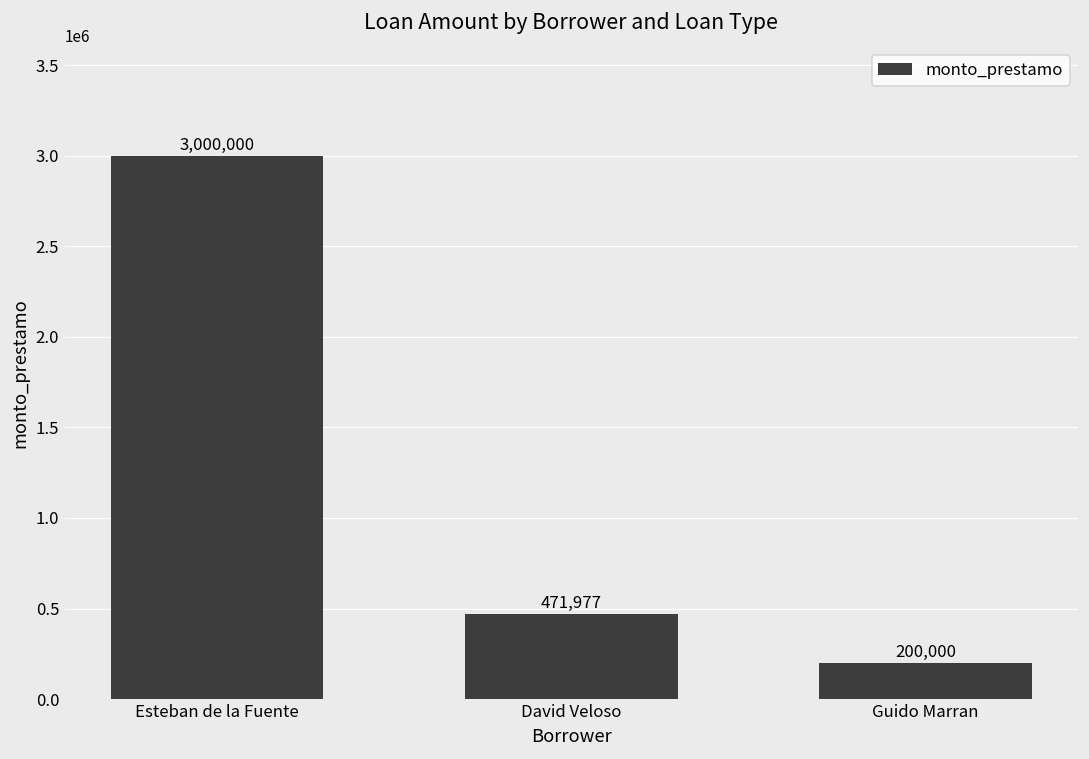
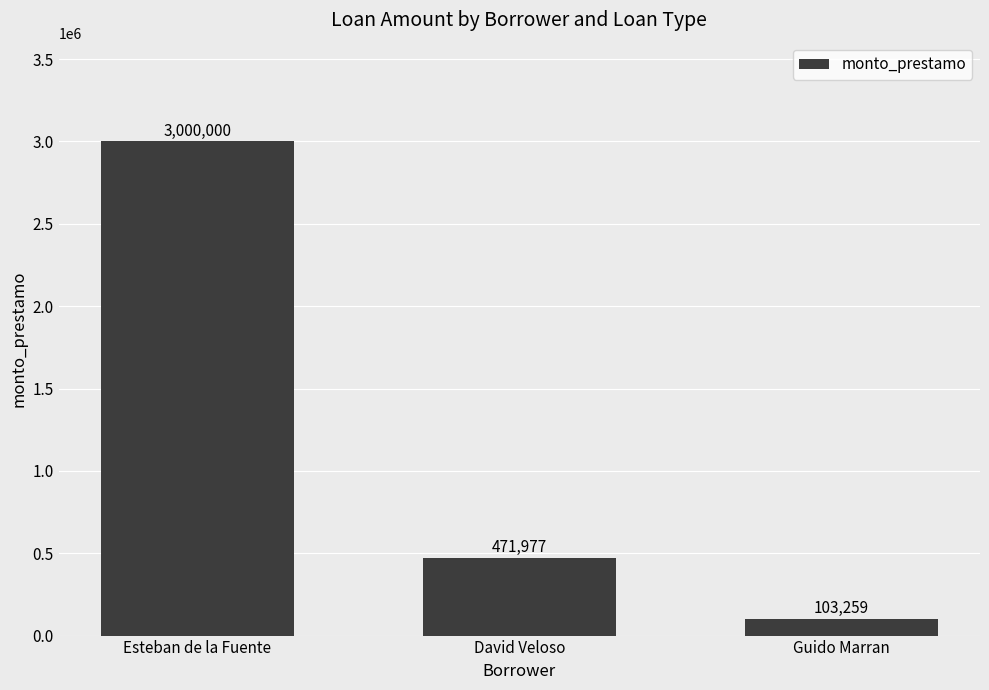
Guido Marran: 200,000 -> 103,259
